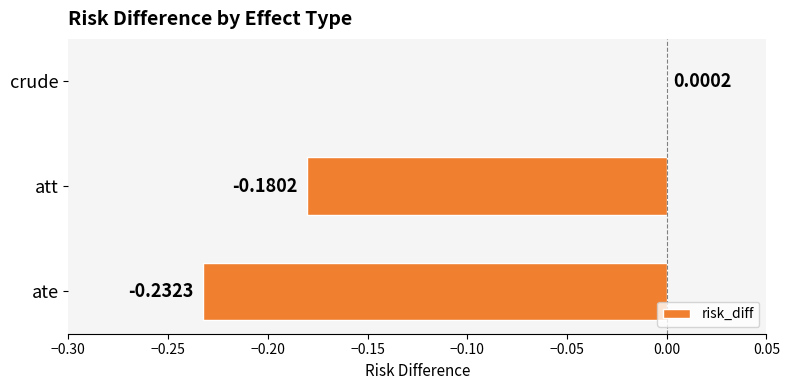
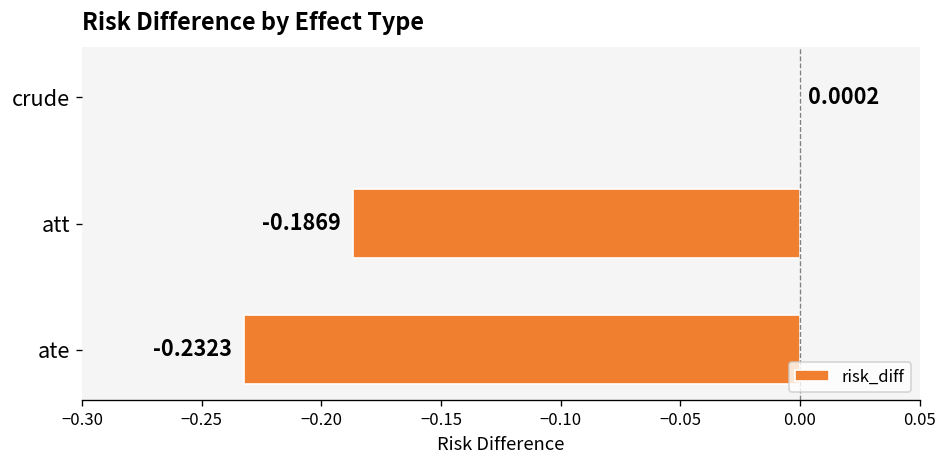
att: -0.1802 -> -0.1869
